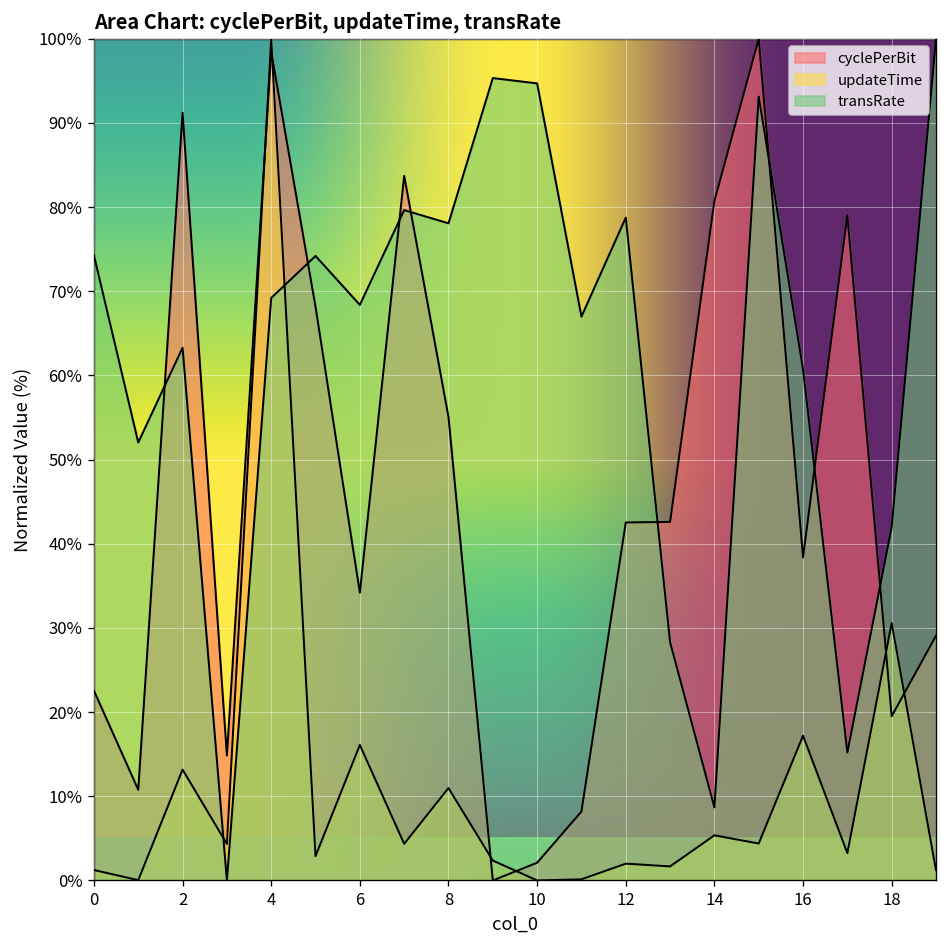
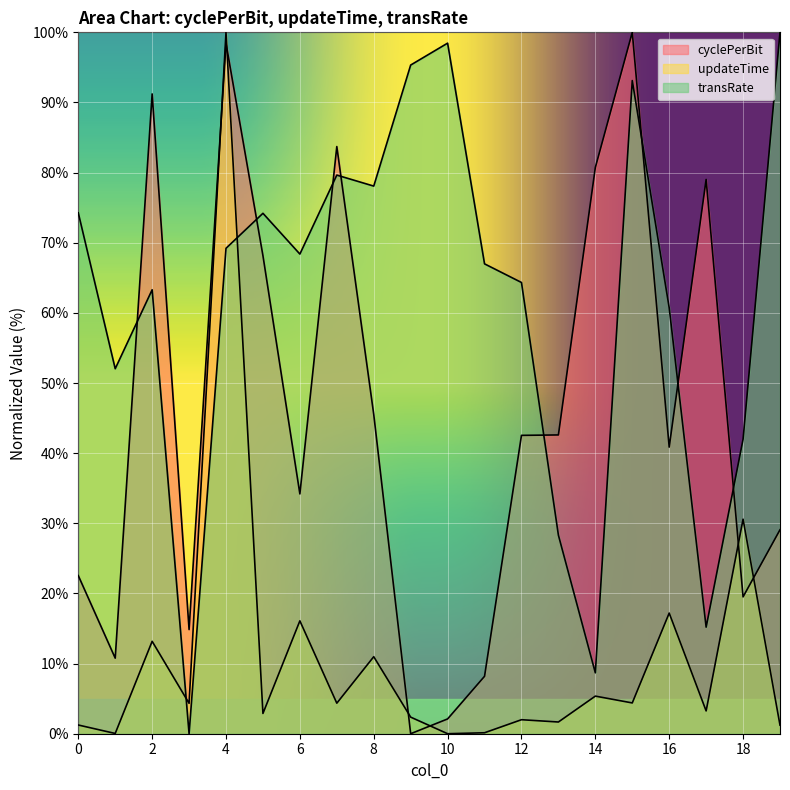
cyclePerBit, 8: 55% -> 46%
transRate, 10: 95% -> 98%
transRate, 12: 79% -> 64%
cyclePerBit, 16: 38% -> 41%
